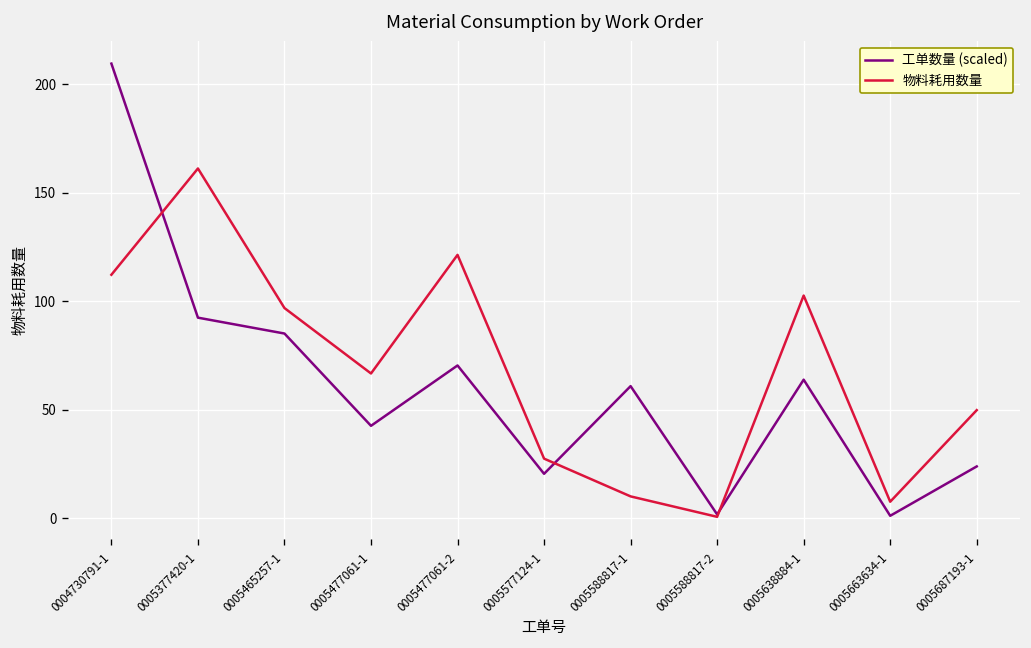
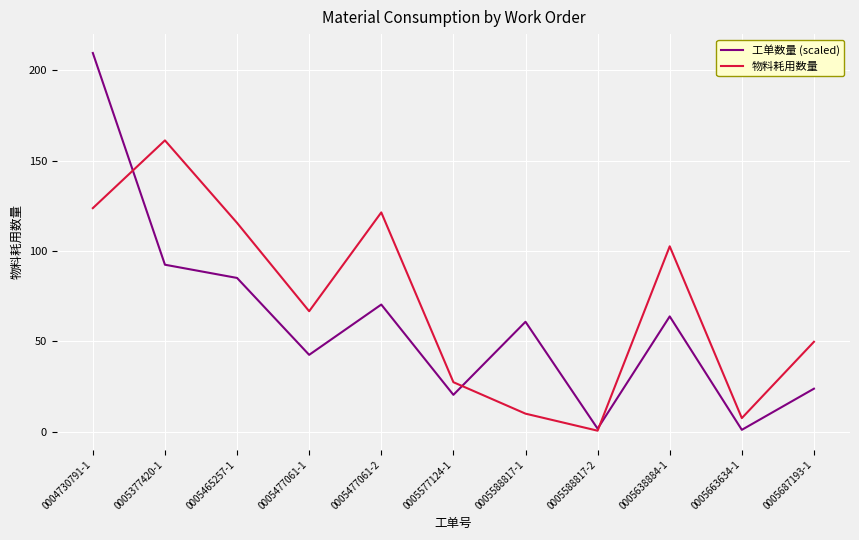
物料耗用数量, 0004730791-1: 112 -> 124
物料耗用数量, 0005465257-1: 97 -> 116
